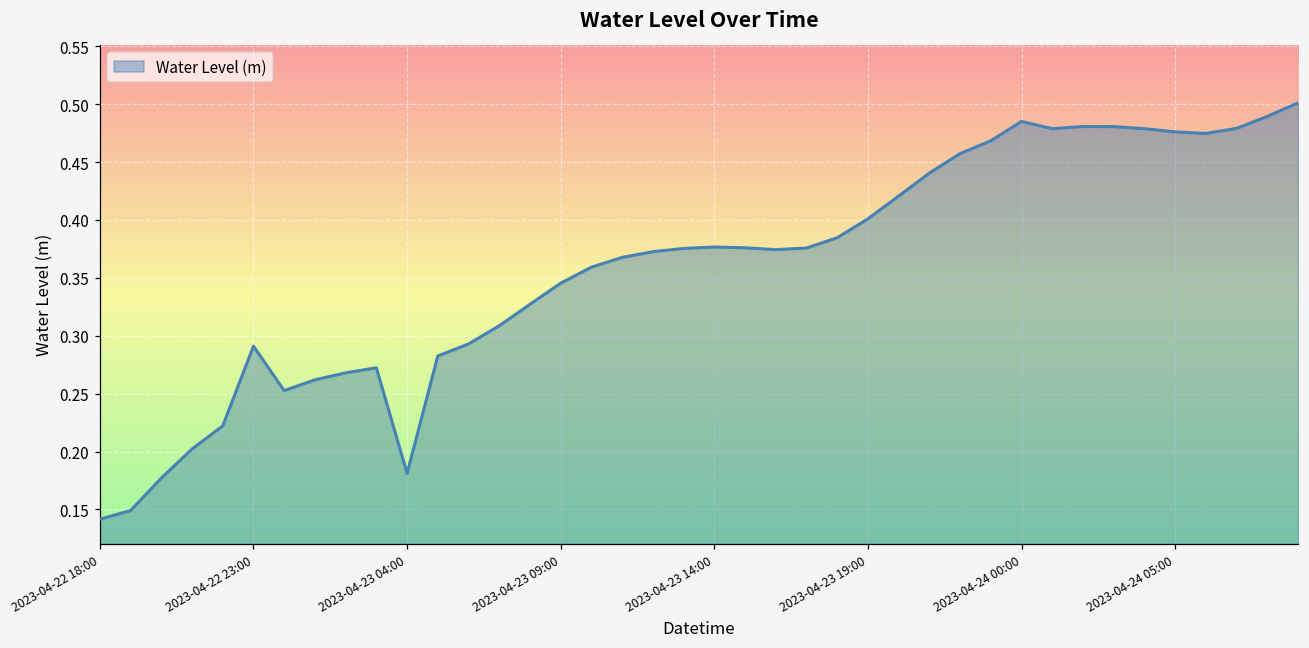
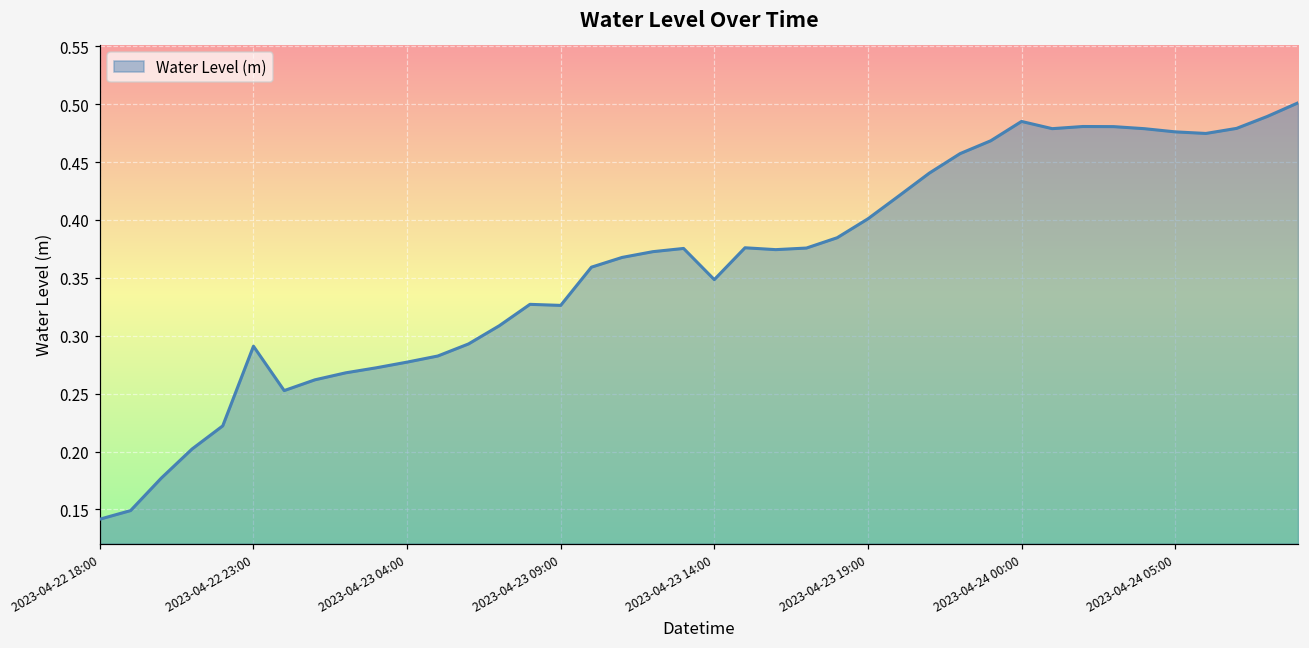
2023-04-23 04:00: 0.181 -> 0.277
2023-04-23 09:00: 0.345 -> 0.326
2023-04-23 14:00: 0.377 -> 0.348
